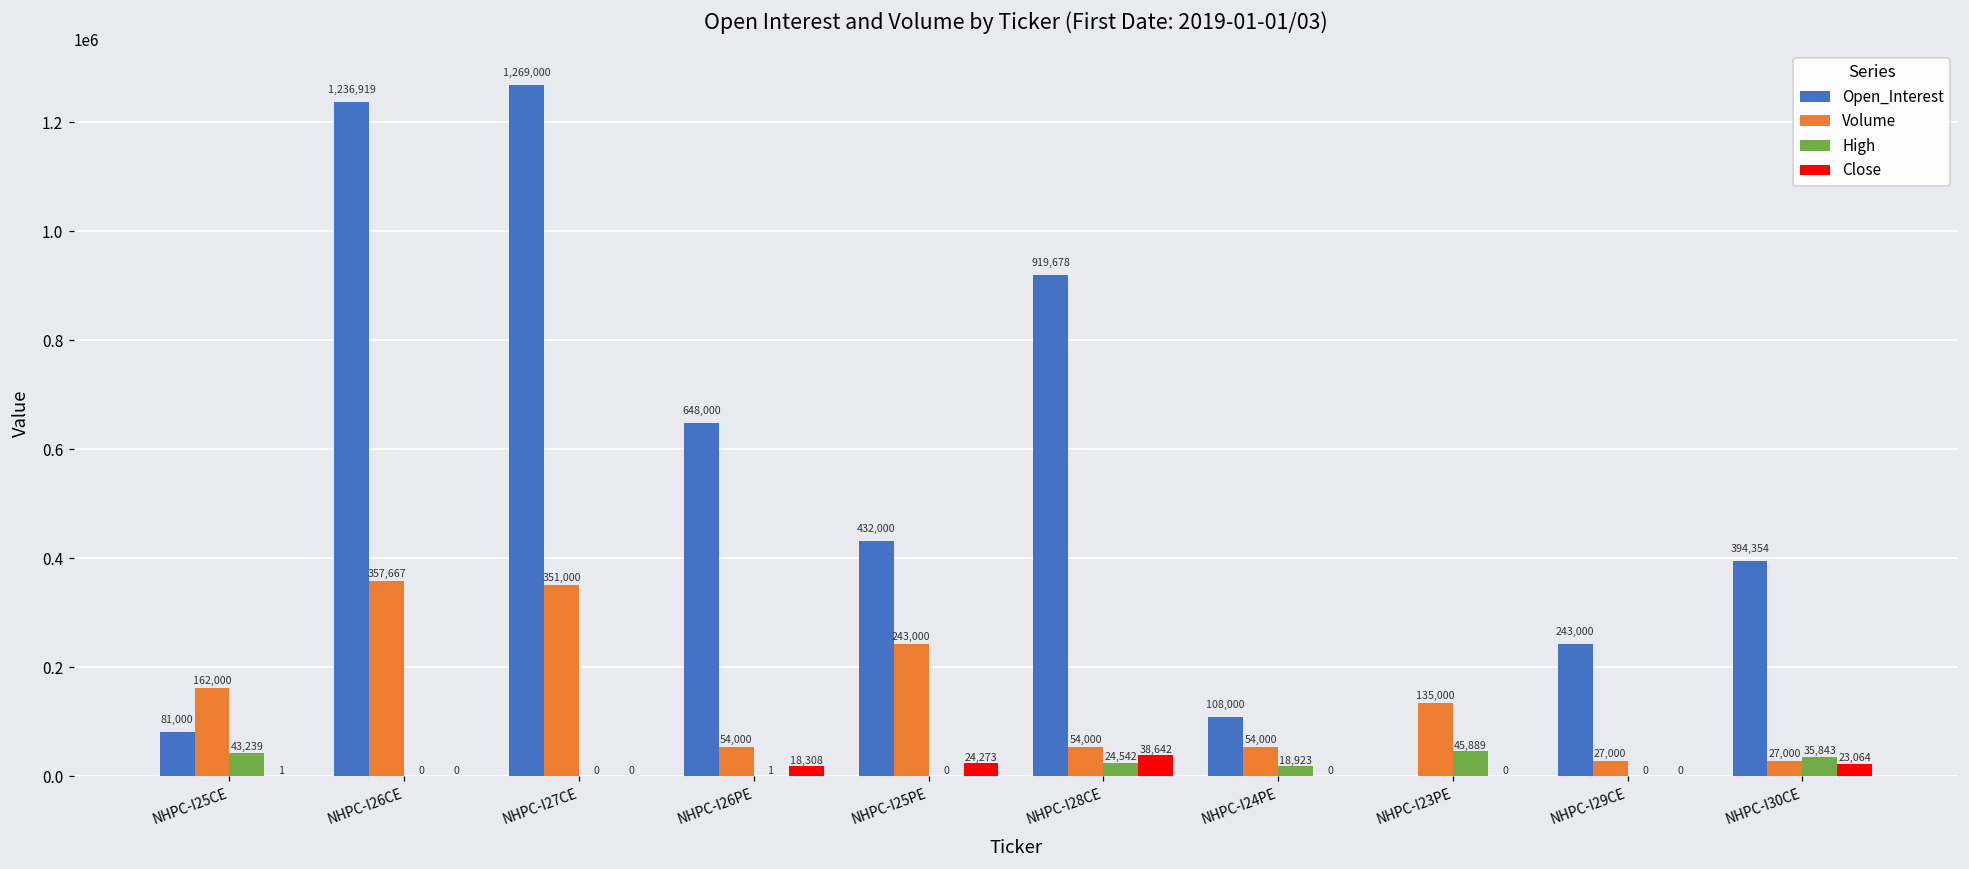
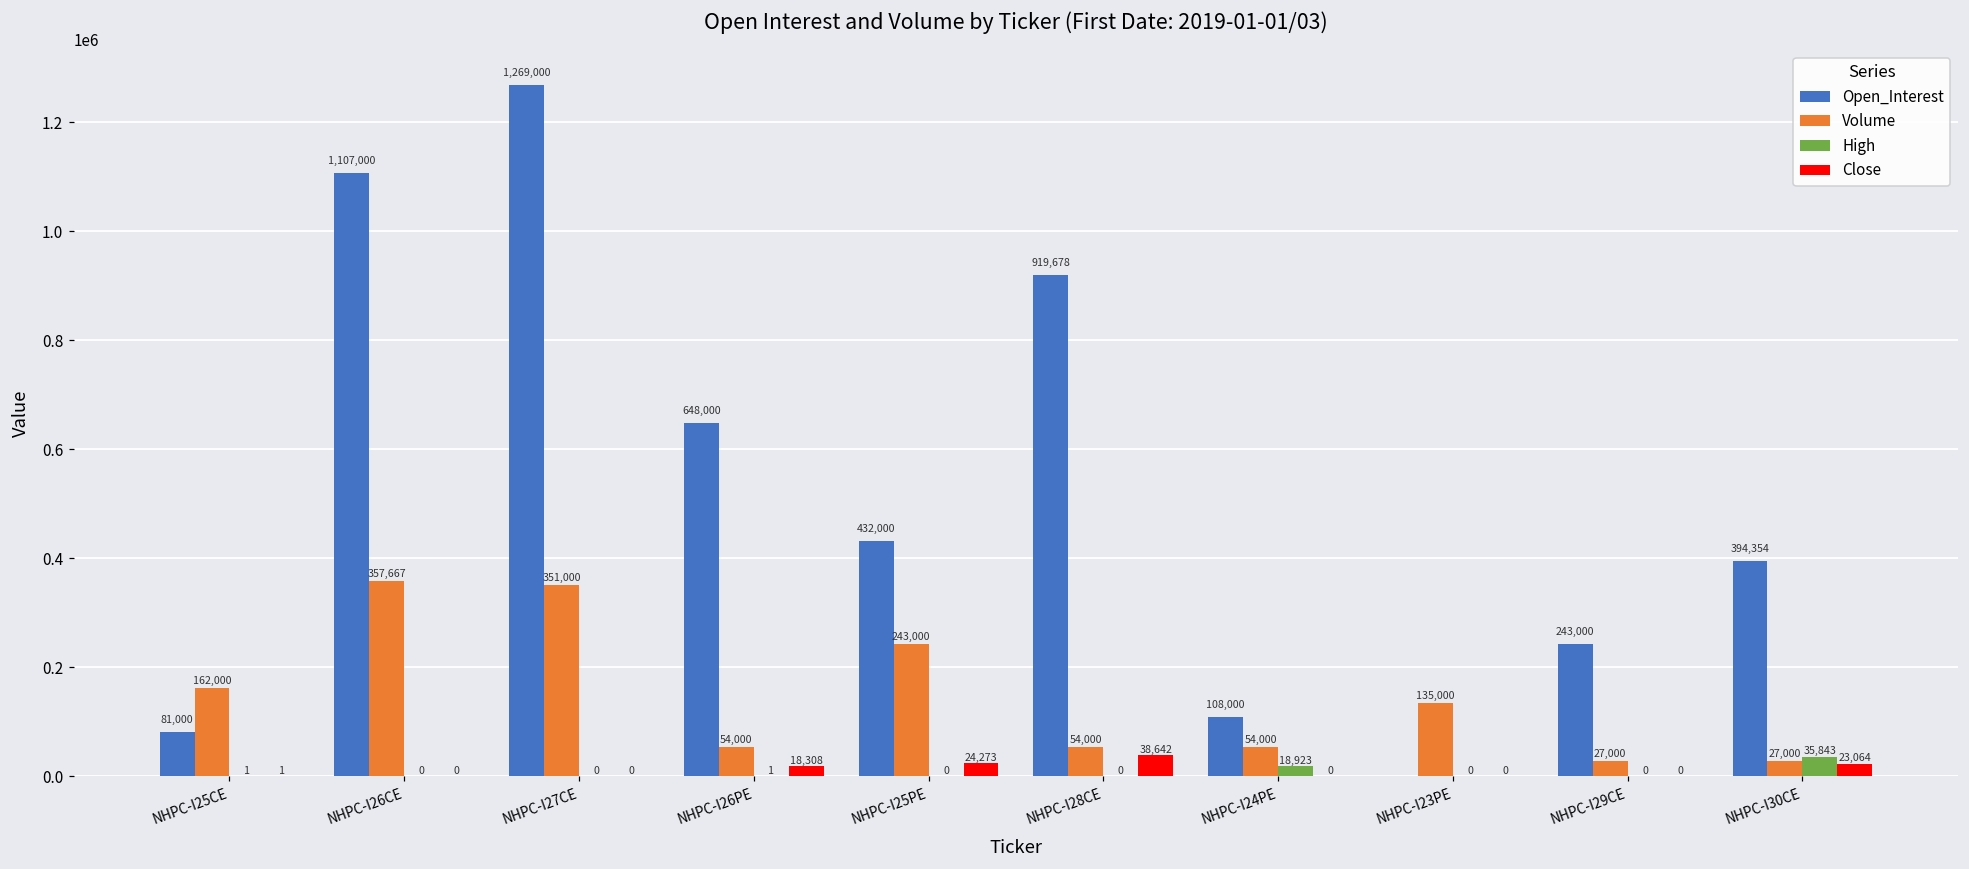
High, NHPC-I25CE: 43,239 -> 1
Open_Interest, NHPC-I26CE: 1,236,919 -> 1,107,000
High, NHPC-I28CE: 24,542 -> 0
High, NHPC-I23PE: 45,889 -> 0
